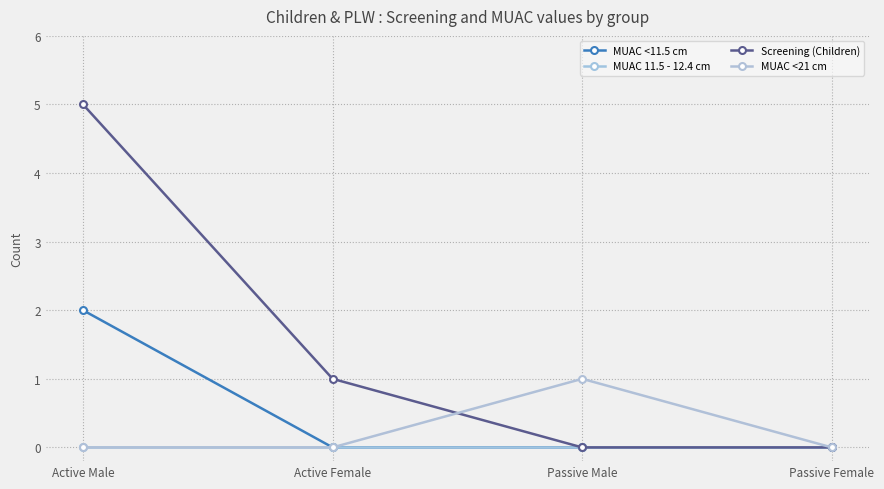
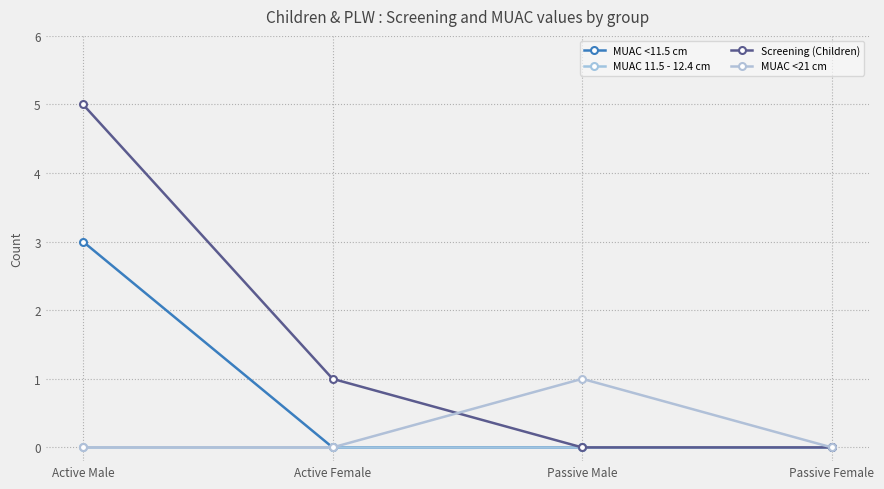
MUAC <11.5 cm, Active Male: 2 -> 3
